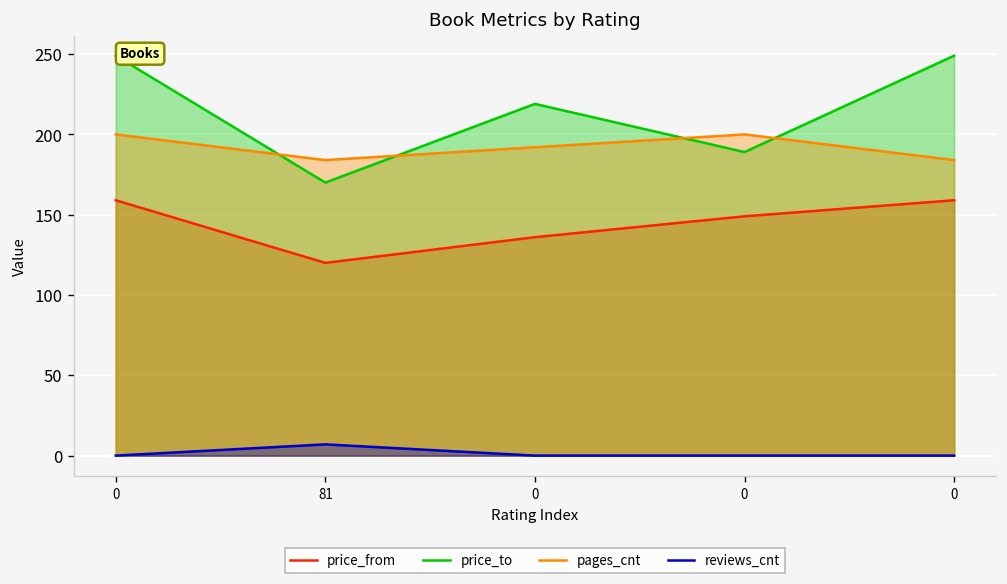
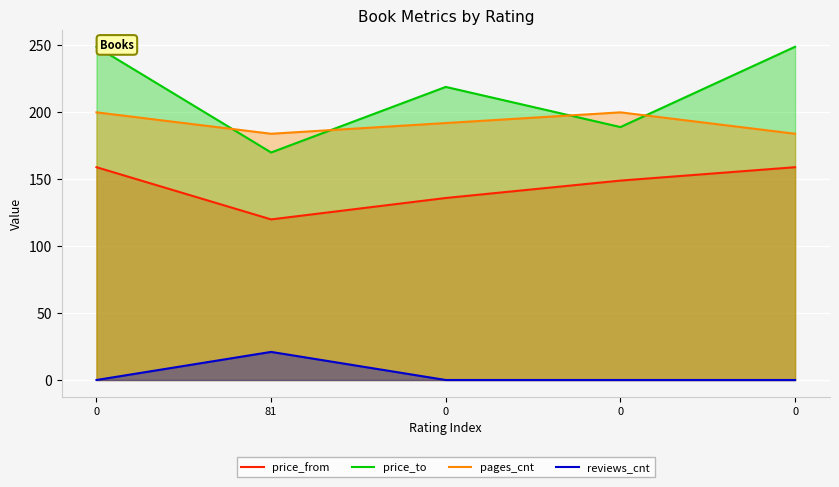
reviews_cnt, 81: 7 -> 21
